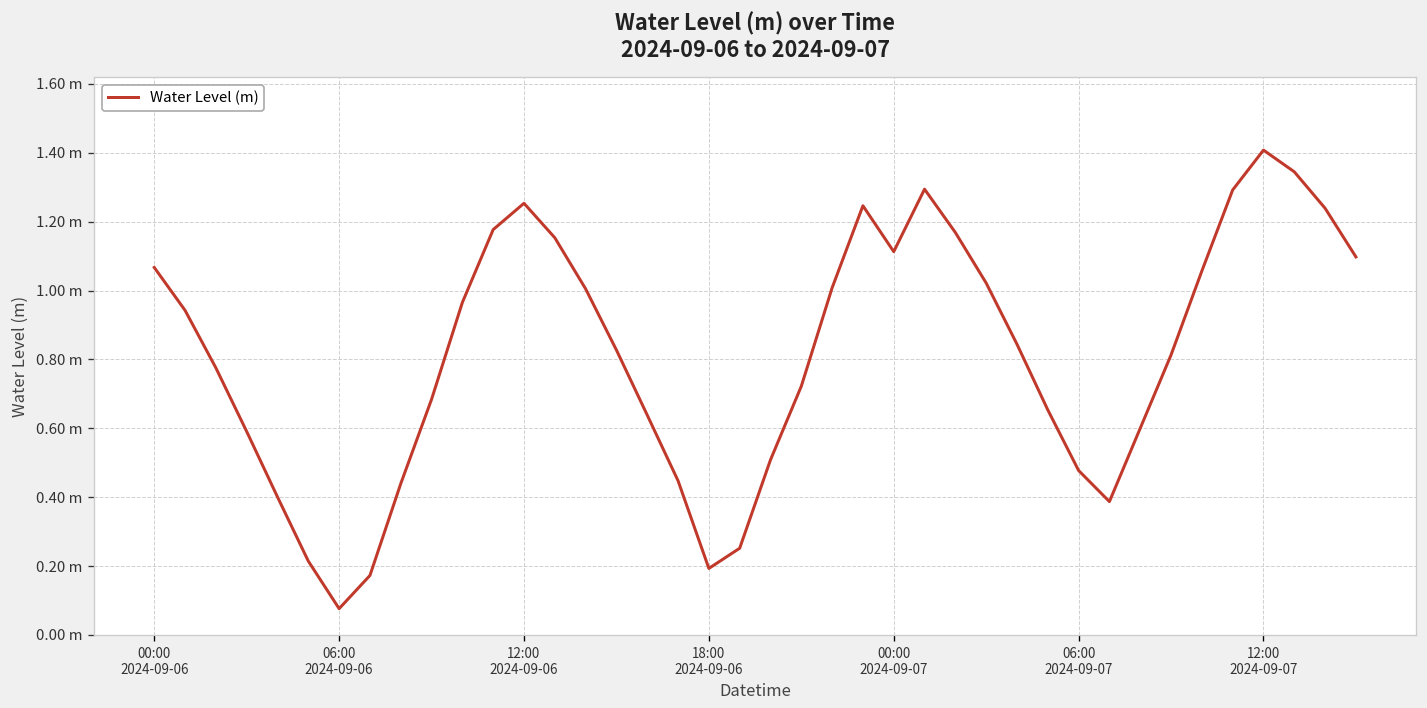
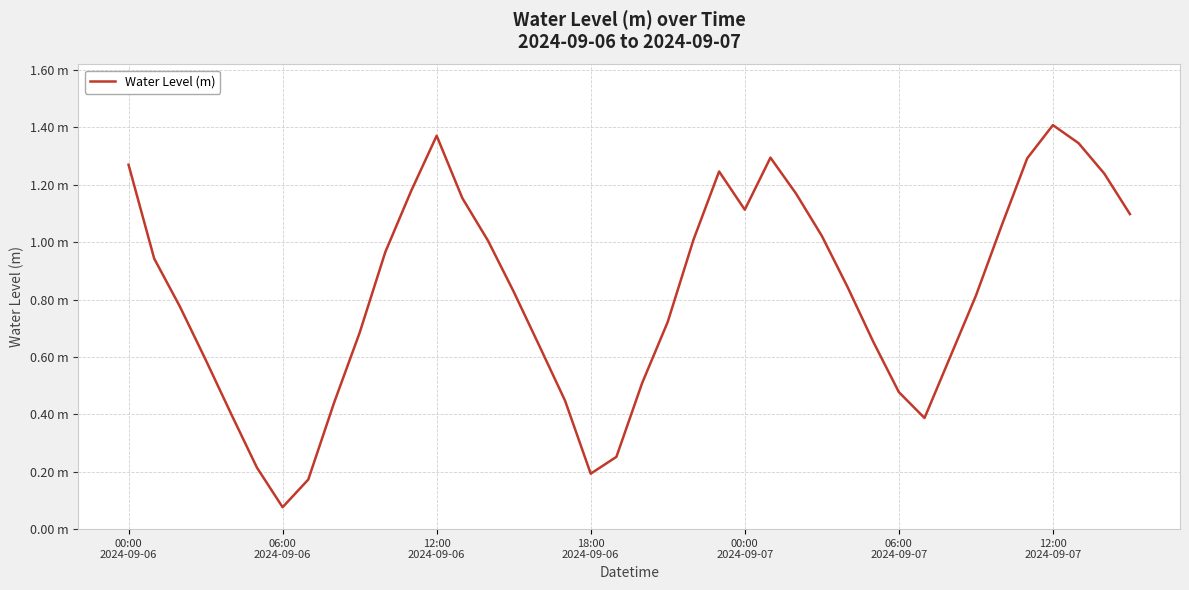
00:00 2024-09-06: 1.07 m -> 1.27 m
12:00 2024-09-06: 1.25 m -> 1.37 m
